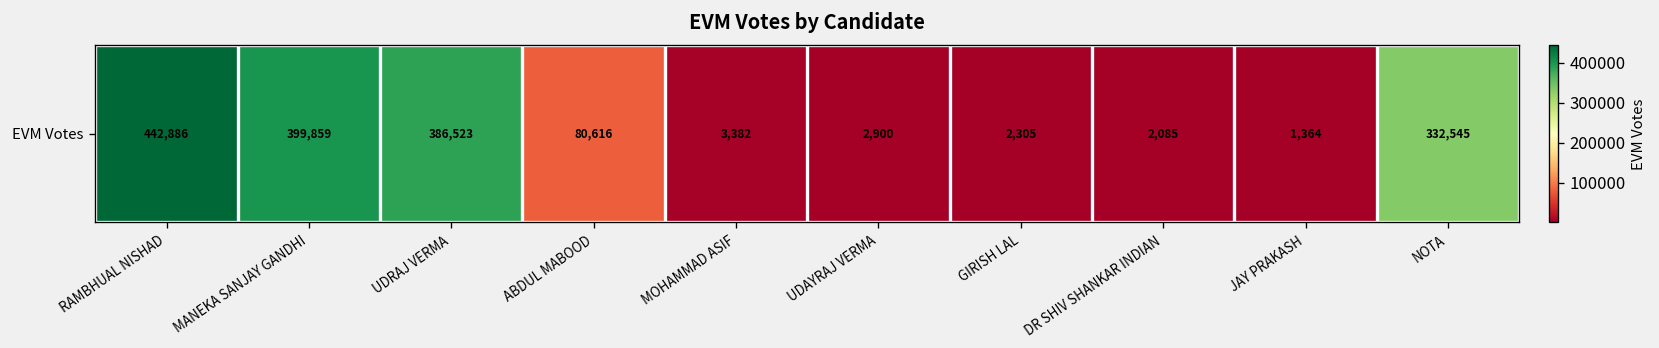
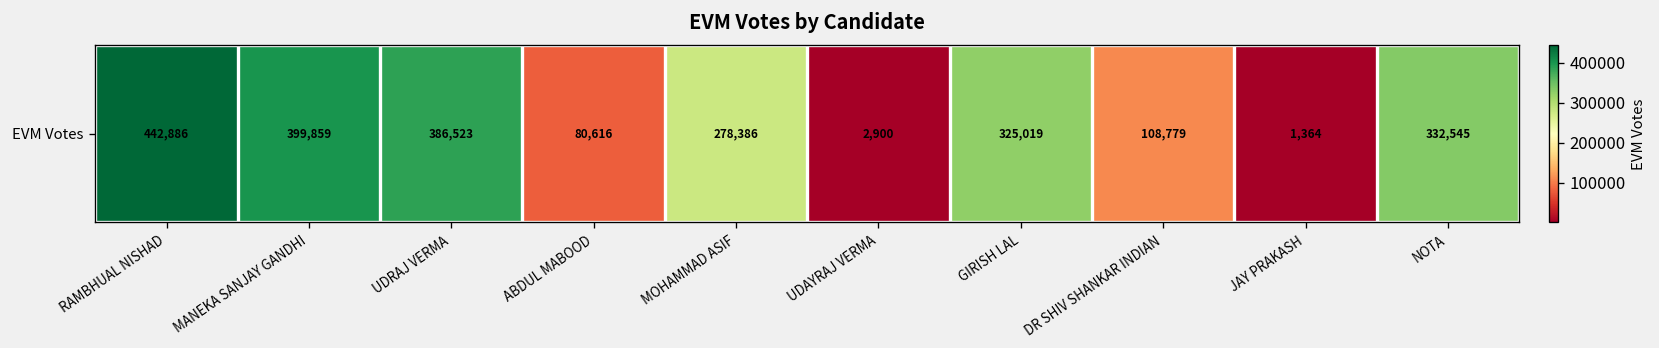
EVM Votes, MOHAMMAD ASIF: 3,382 -> 278,386
EVM Votes, GIRISH LAL: 2,305 -> 325,019
EVM Votes, DR SHIV SHANKAR INDIAN: 2,085 -> 108,779
